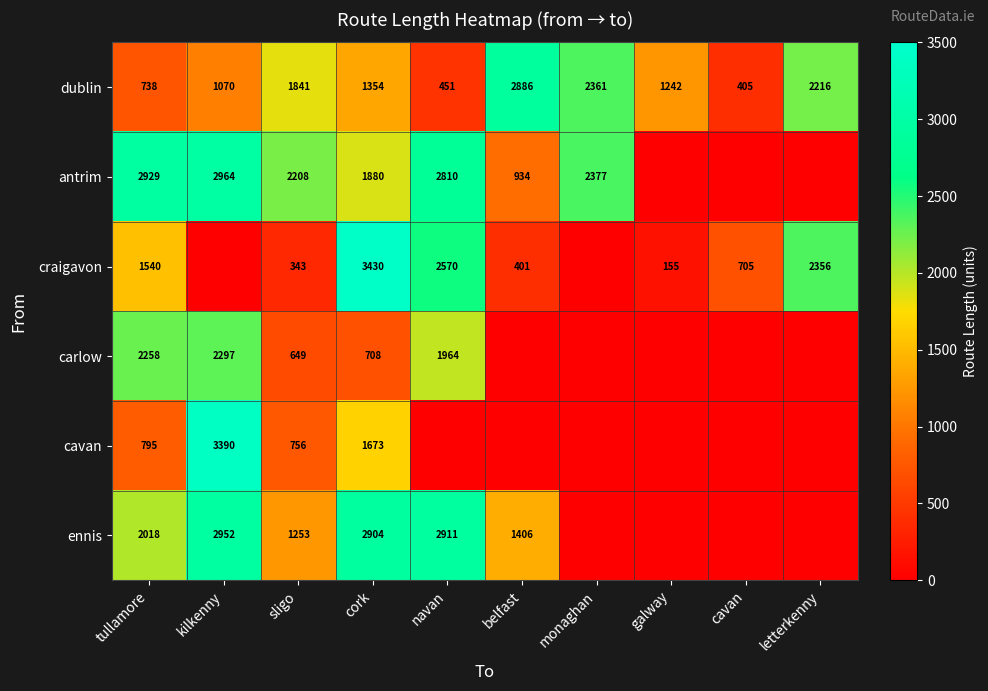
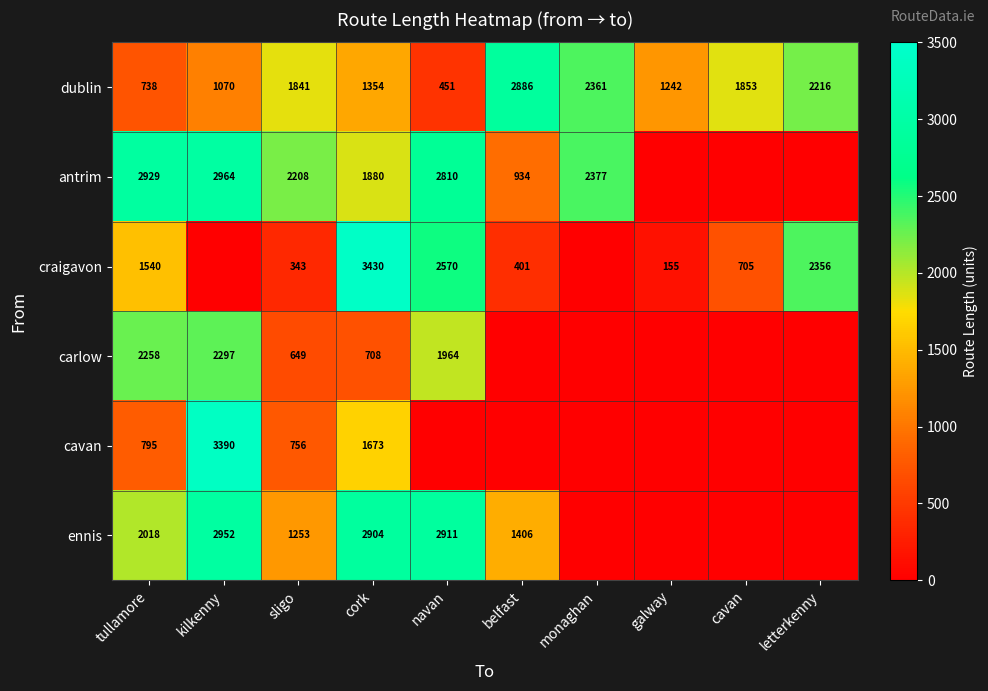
dublin, cavan: 405 -> 1853
